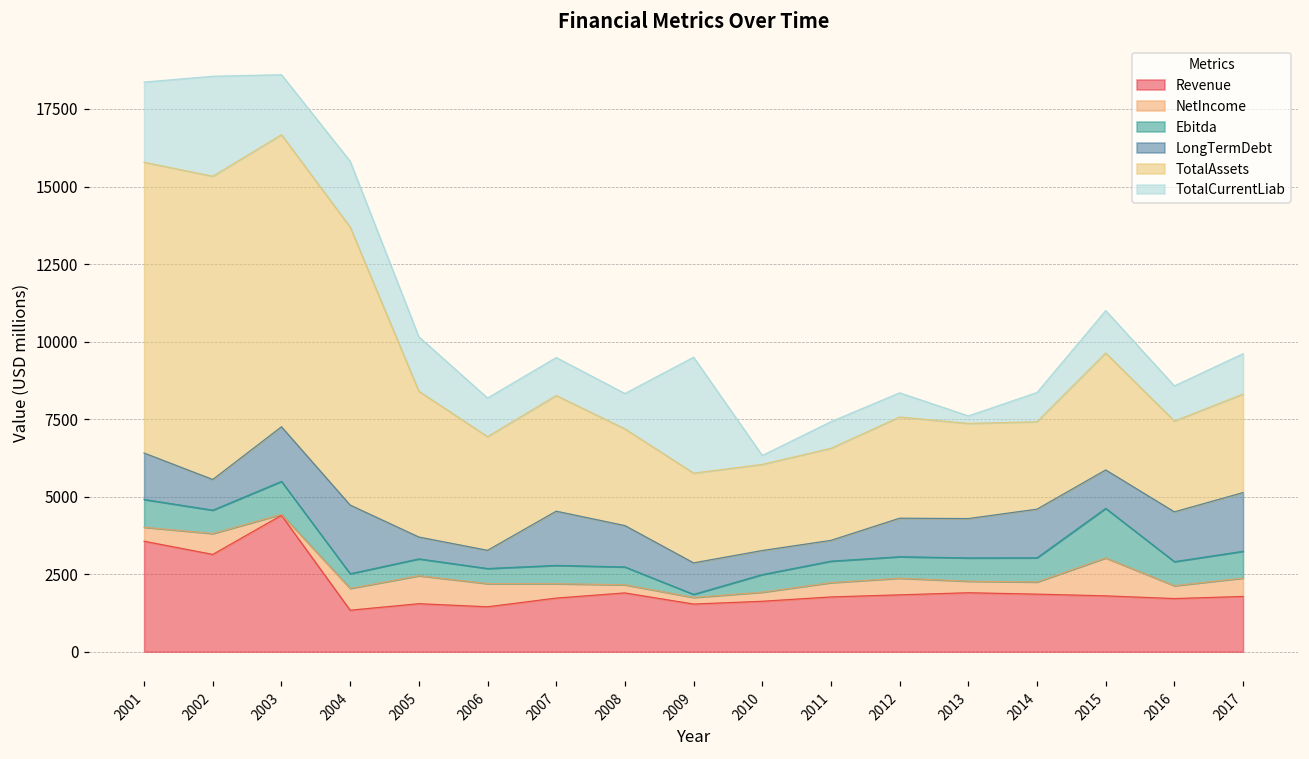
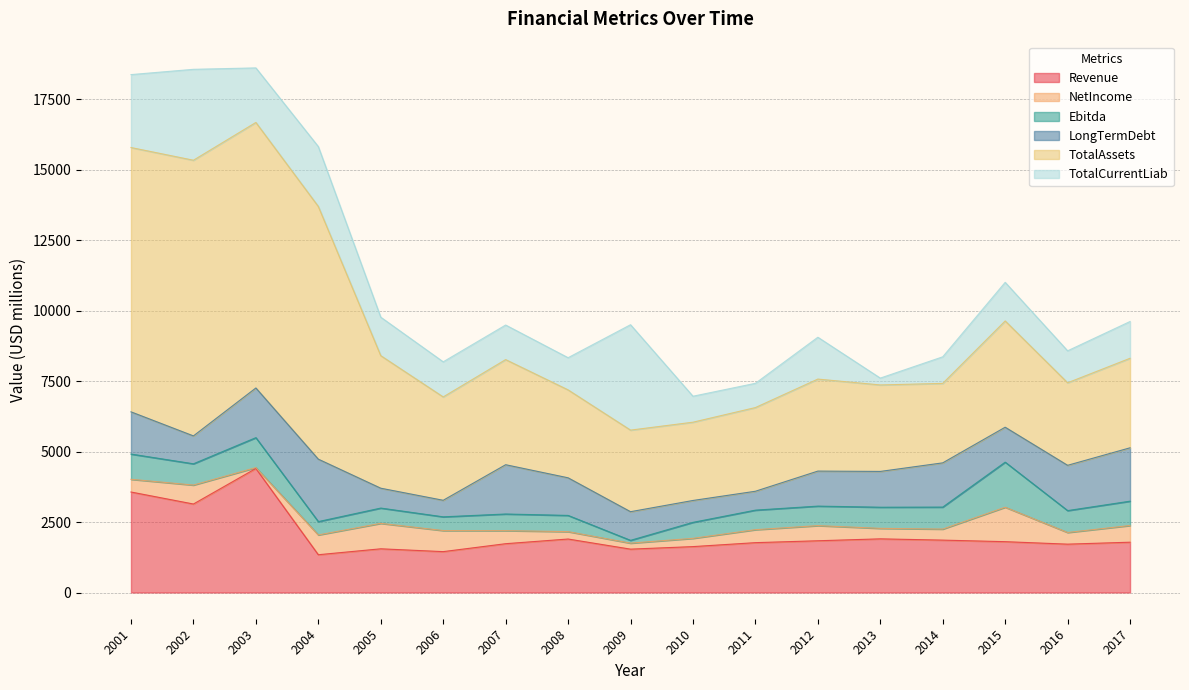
TotalCurrentLiab, 2005: 1800 -> 1400
TotalCurrentLiab, 2010: 300 -> 900
TotalCurrentLiab, 2012: 800 -> 1500
